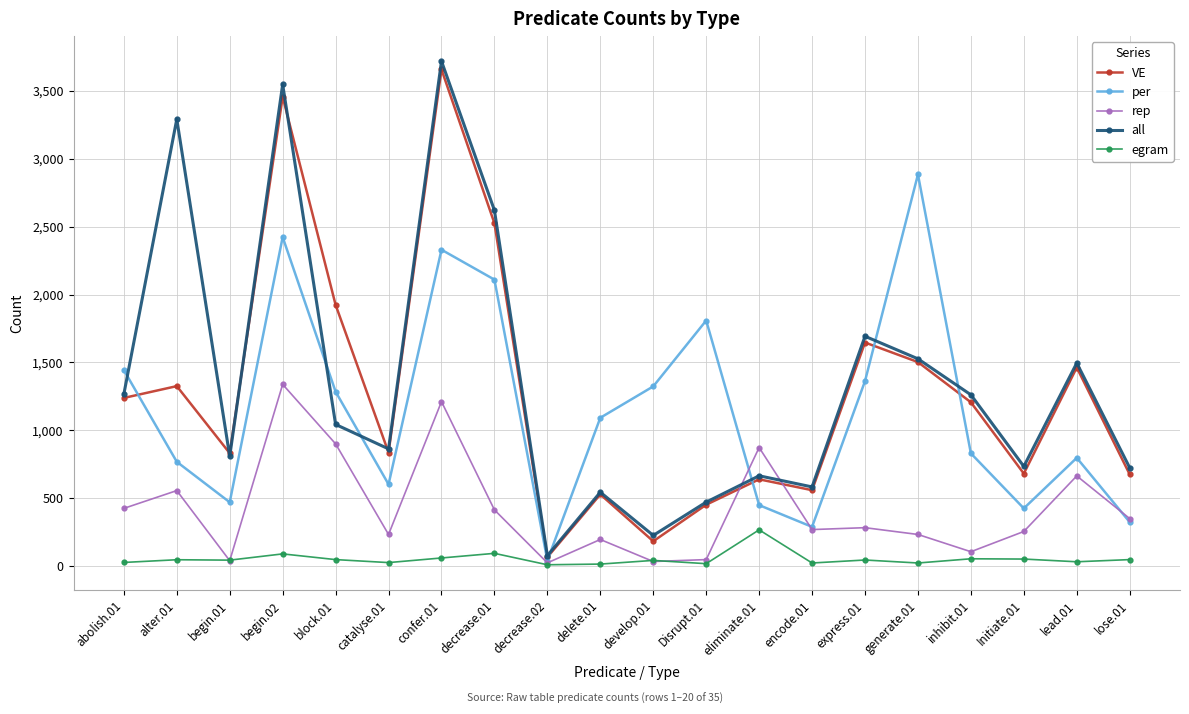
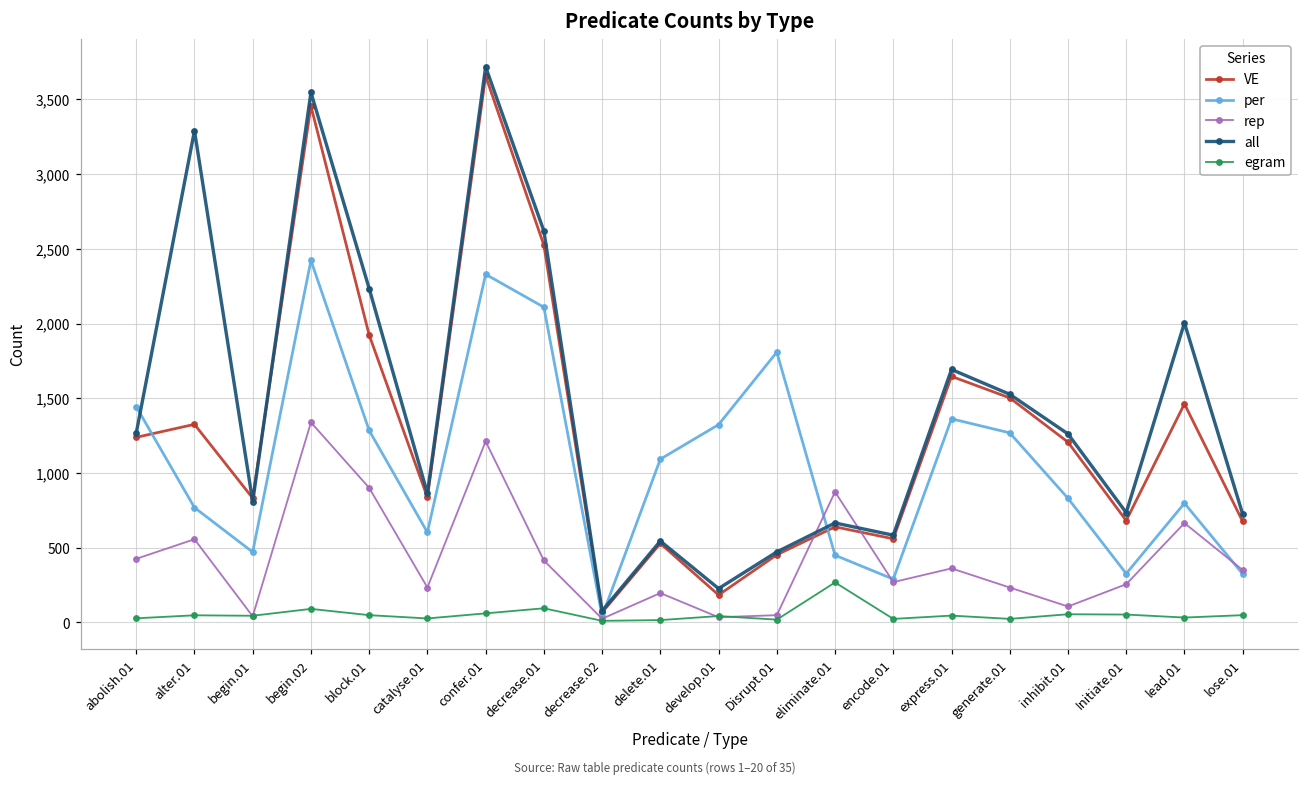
all, block.01: 1,040 -> 2,240
rep, express.01: 280 -> 360
per, generate.01: 2,880 -> 1,270
per, Initiate.01: 430 -> 330
all, lead.01: 1,500 -> 2,010
